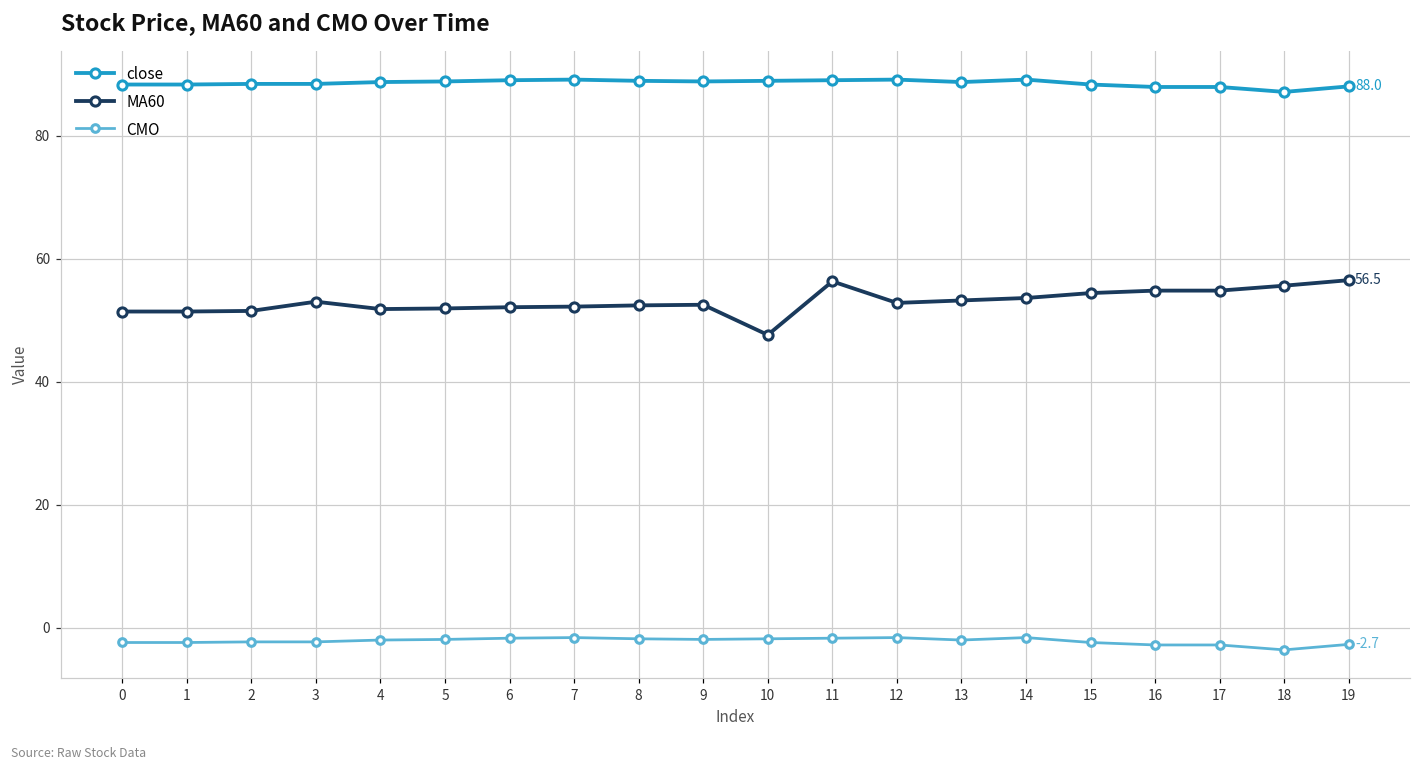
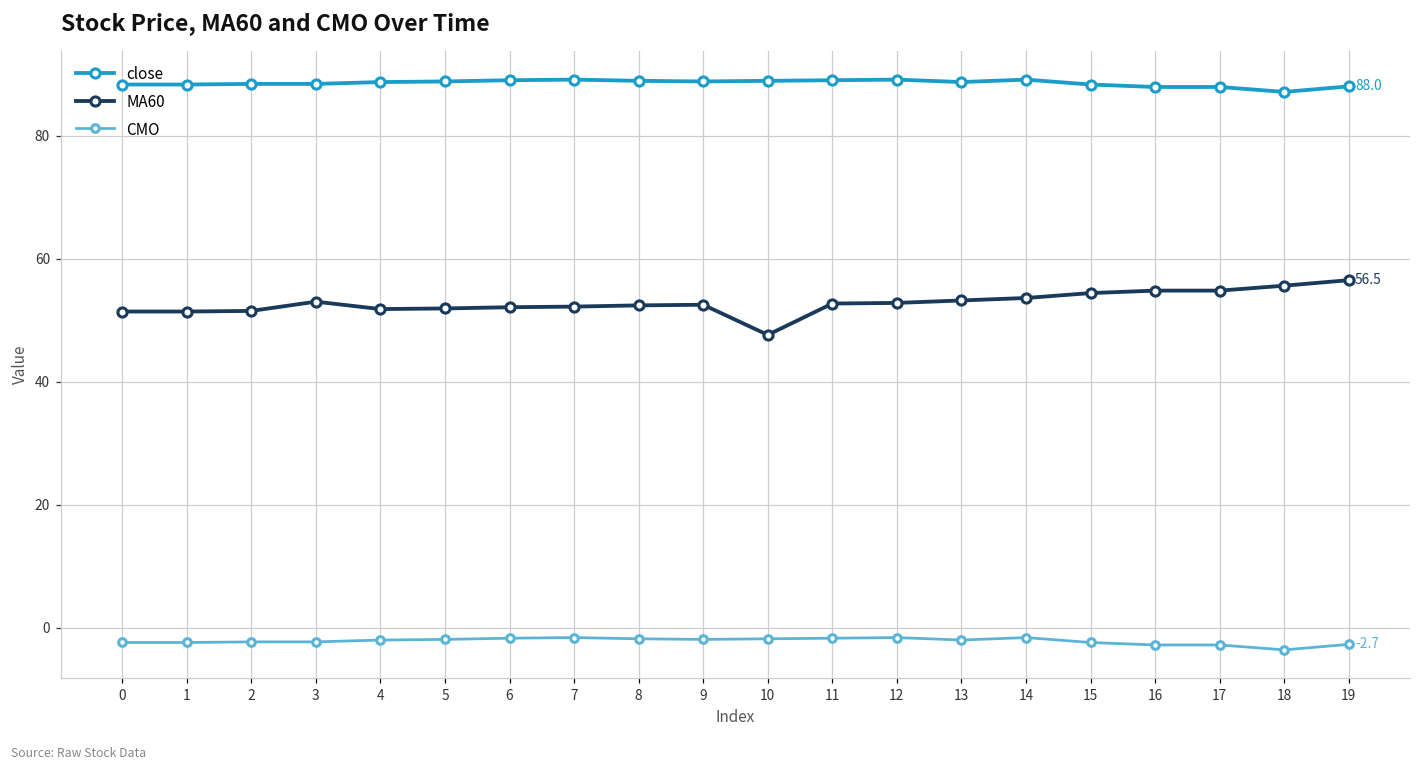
MA60, 11: 56 -> 53
